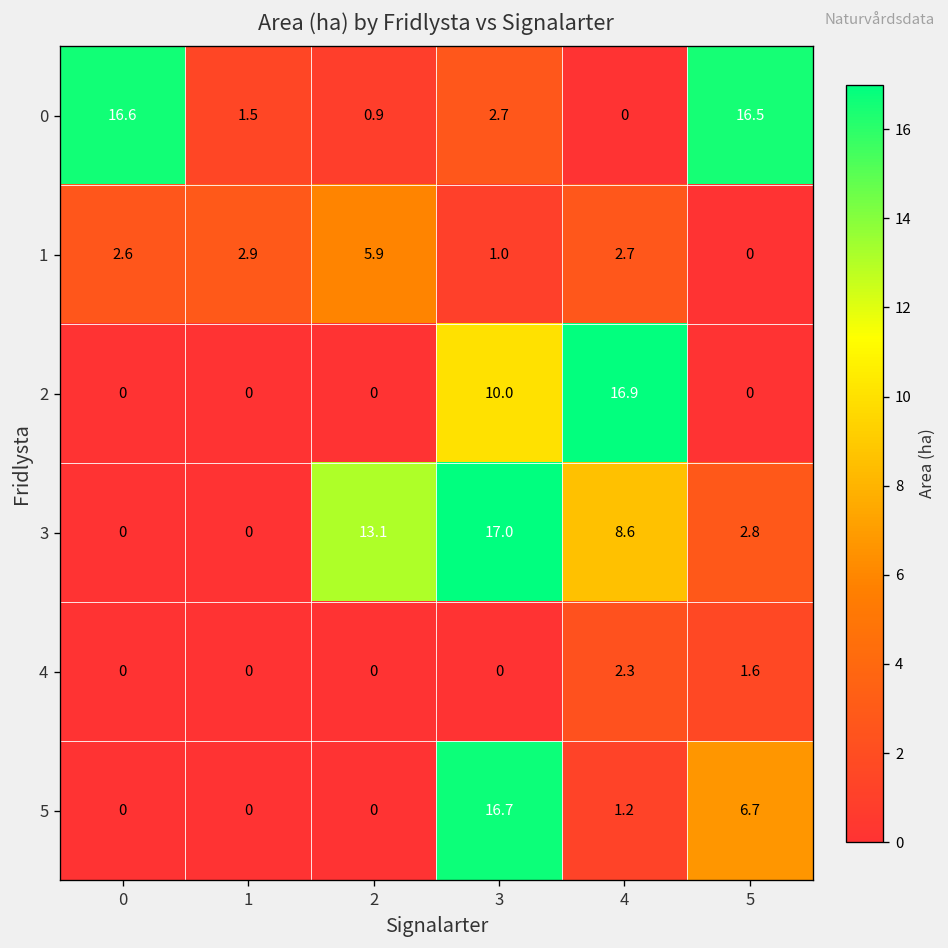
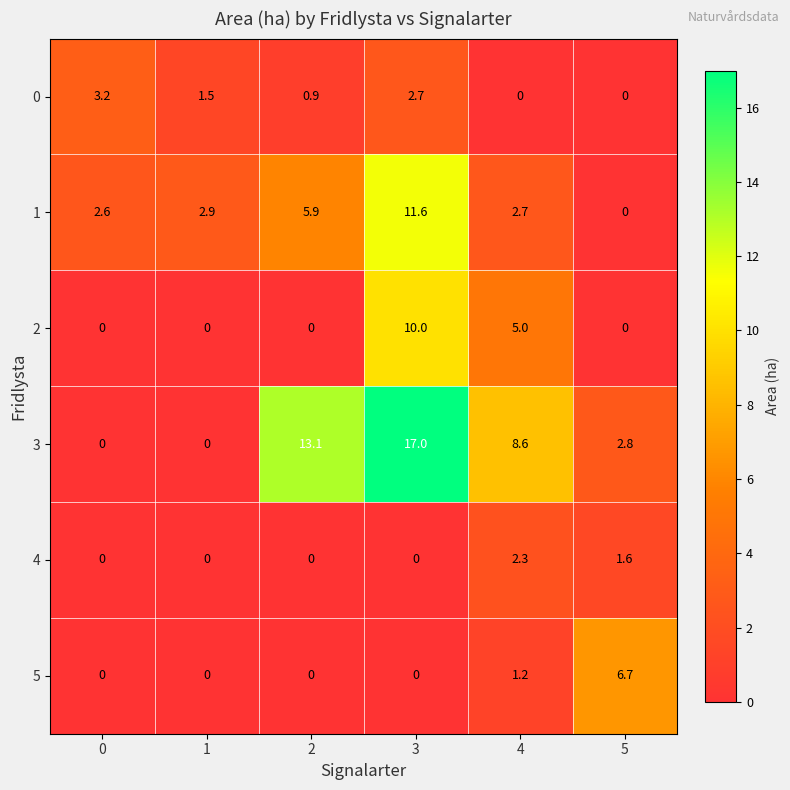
0, 0: 16.6 -> 3.2
0, 5: 16.5 -> 0
1, 3: 1.0 -> 11.6
2, 4: 16.9 -> 5.0
5, 3: 16.7 -> 0
